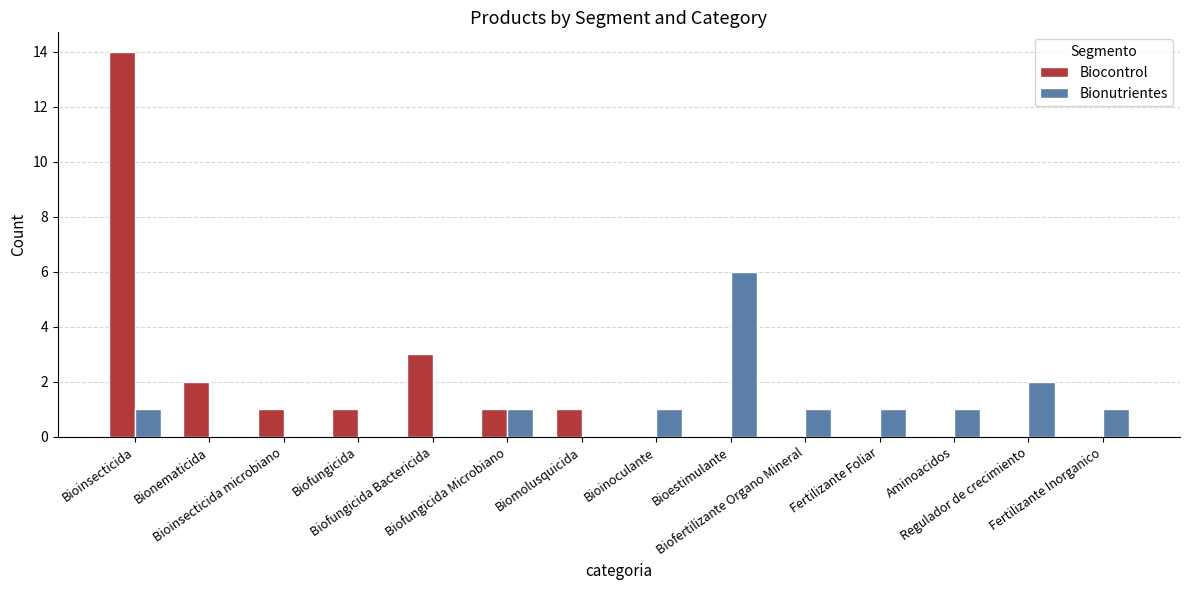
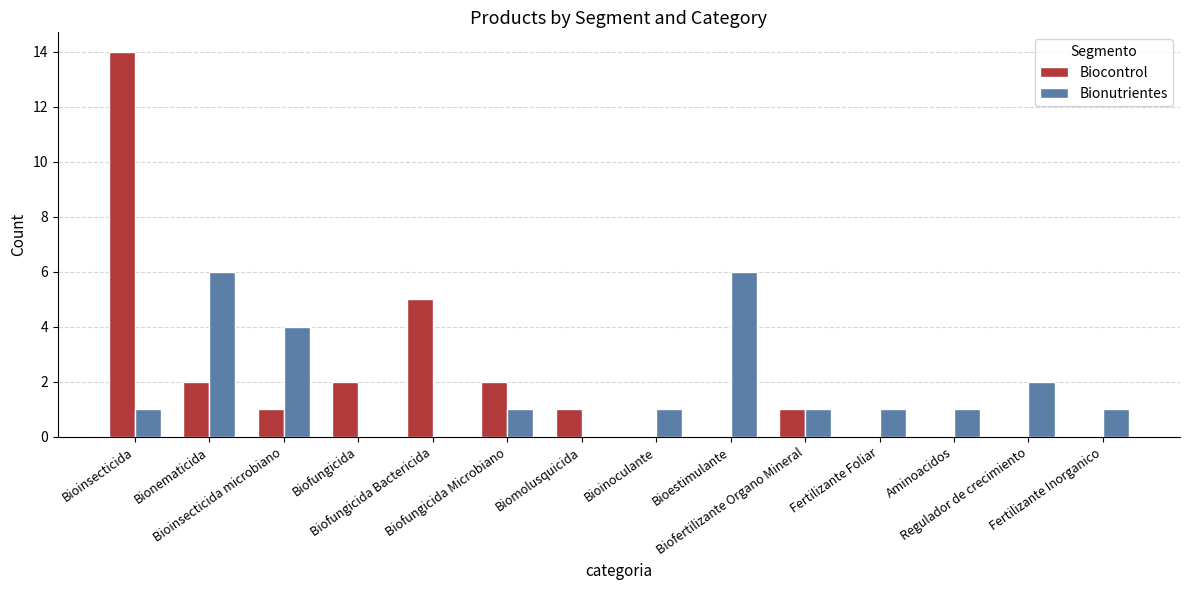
Bionutrientes, Bionematicida: 0 -> 6
Bionutrientes, Bioinsecticida microbiano: 0 -> 4
Biocontrol, Biofungicida: 1 -> 2
Biocontrol, Biofungicida Bactericida: 3 -> 5
Biocontrol, Biofungicida Microbiano: 1 -> 2
Biocontrol, Biofertilizante Organo Mineral: 0 -> 1
